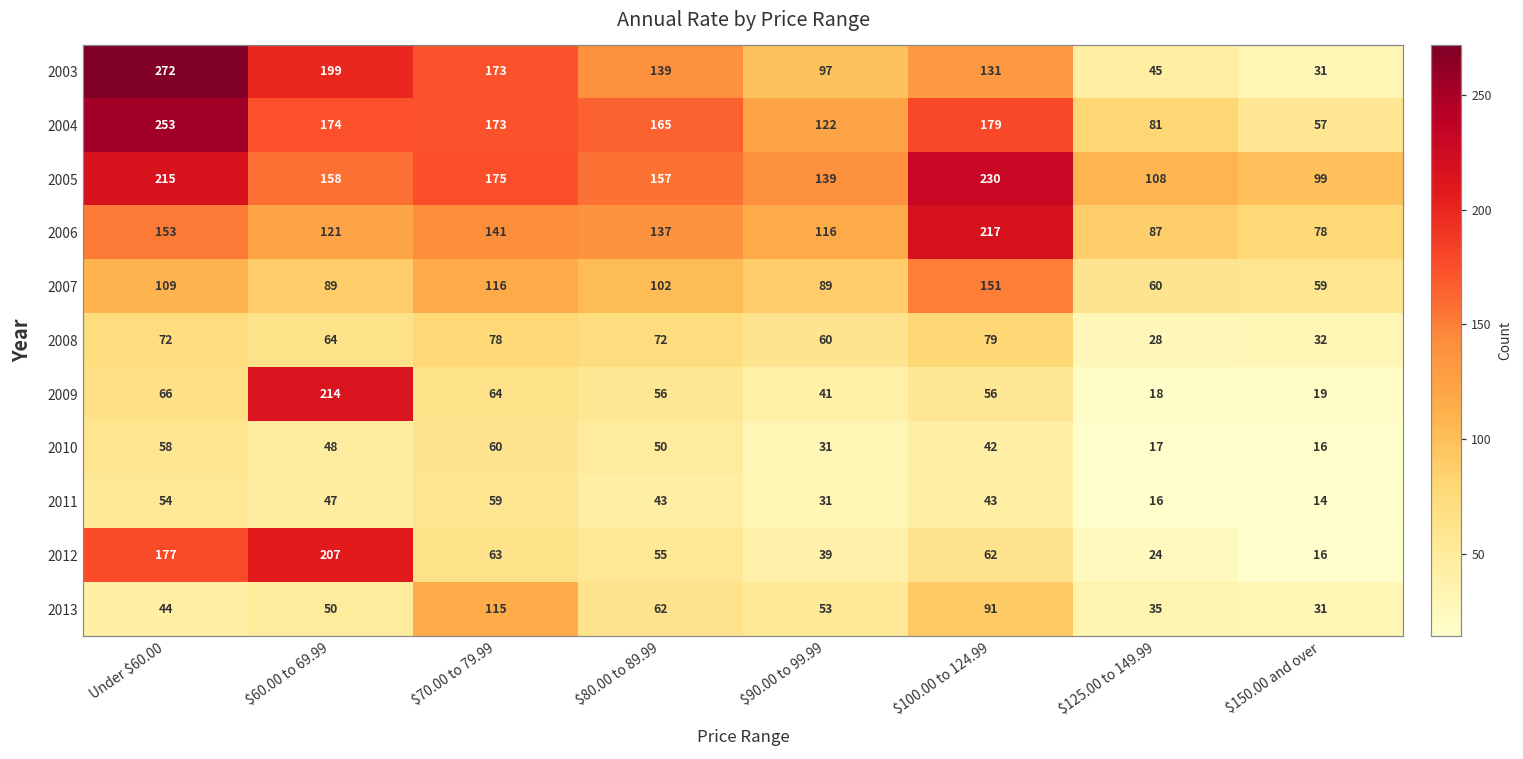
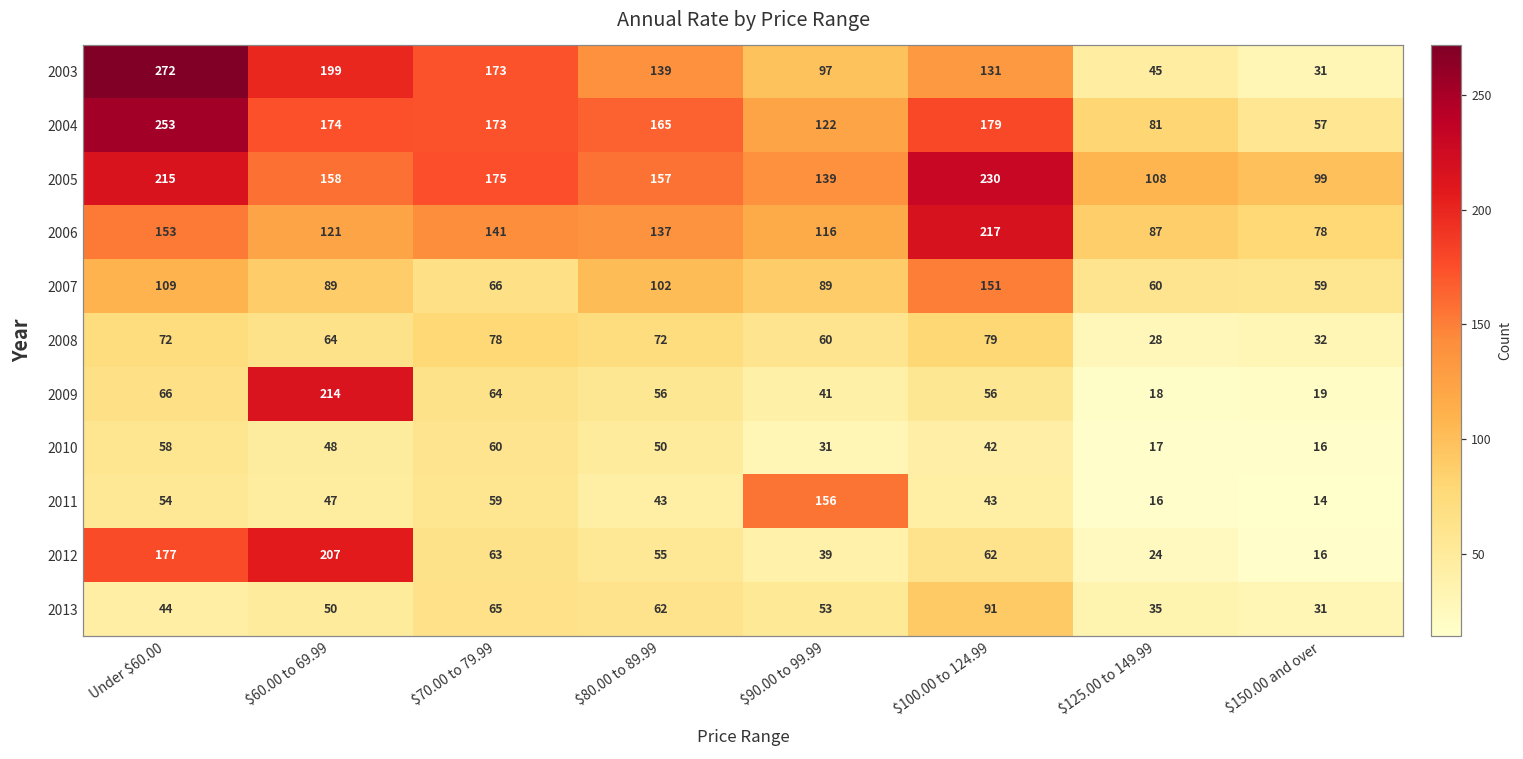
2007, $70.00 to 79.99: 116 -> 66
2011, $90.00 to 99.99: 31 -> 156
2013, $70.00 to 79.99: 115 -> 65
